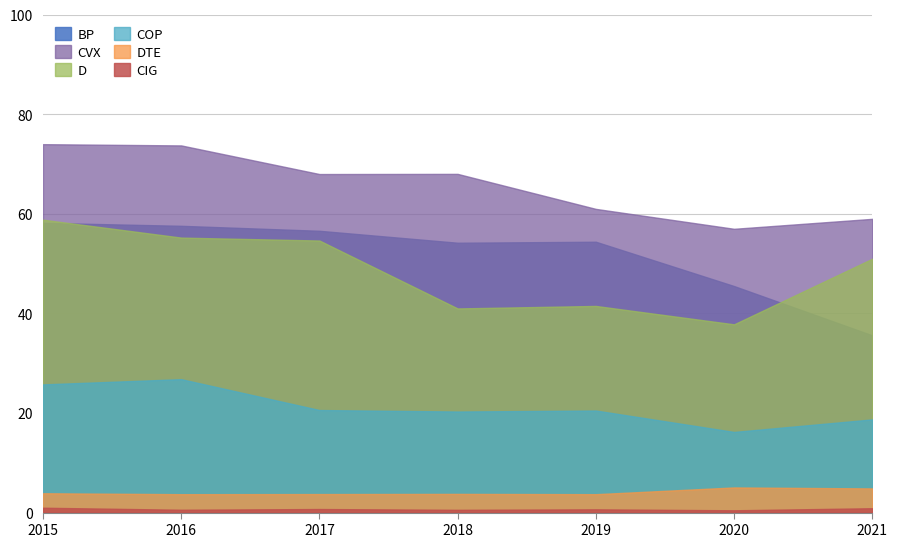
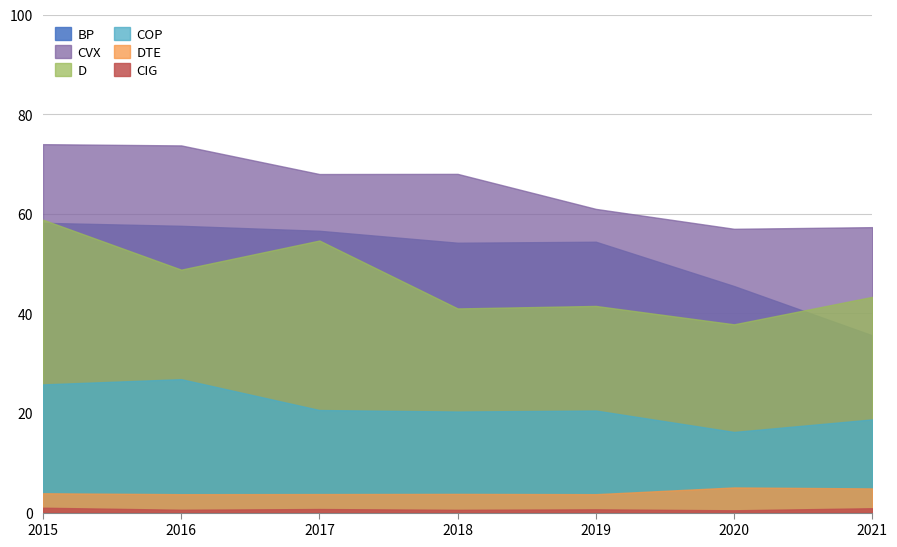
D, 2016: 55 -> 49
CVX, 2021: 59 -> 57
D, 2021: 51 -> 43
